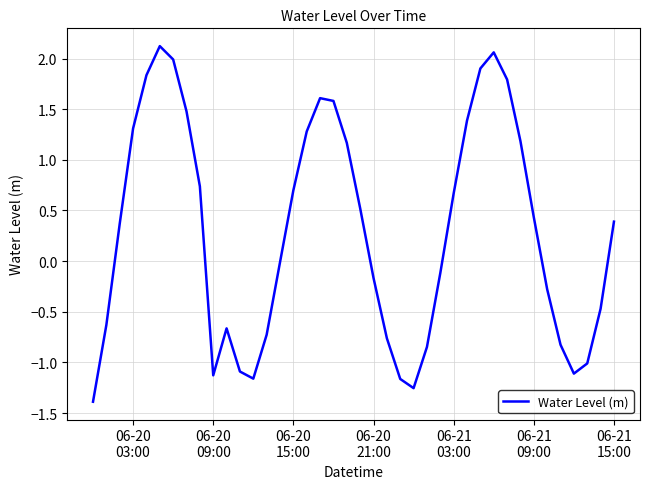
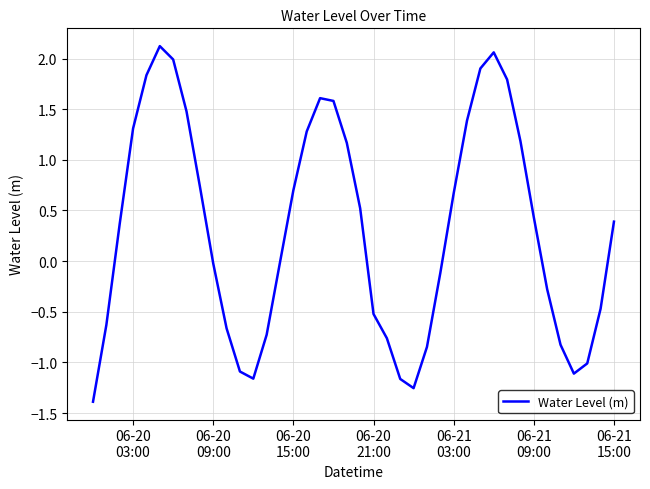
06-20 09:00: -1.13 -> -0.02
06-20 21:00: -0.17 -> -0.52
